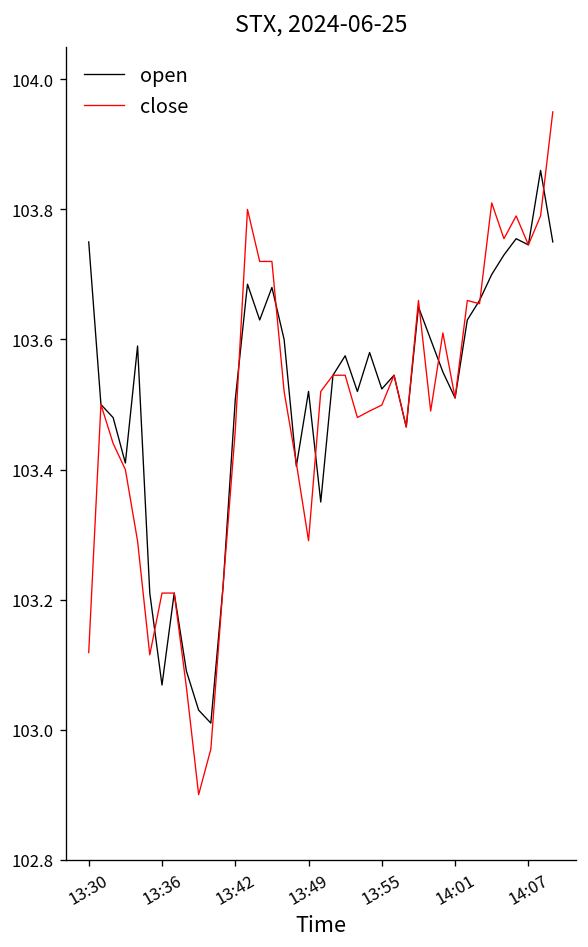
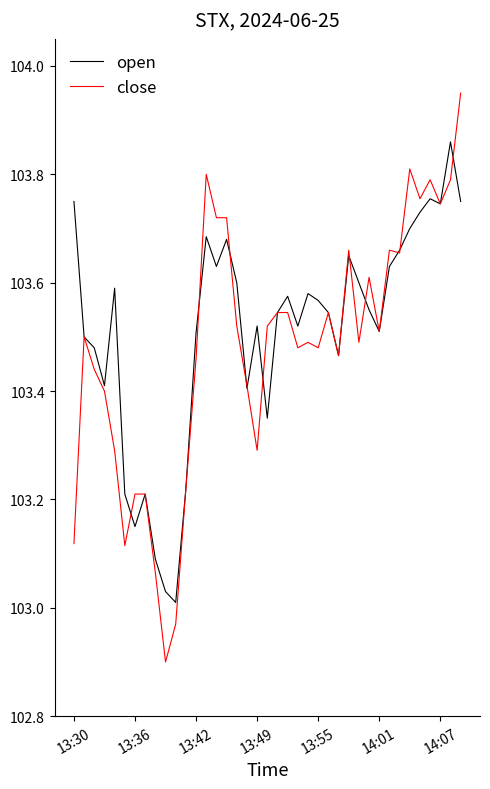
open, 13:36: 103.07 -> 103.15
open, 13:55: 103.52 -> 103.57
close, 13:55: 103.50 -> 103.48
